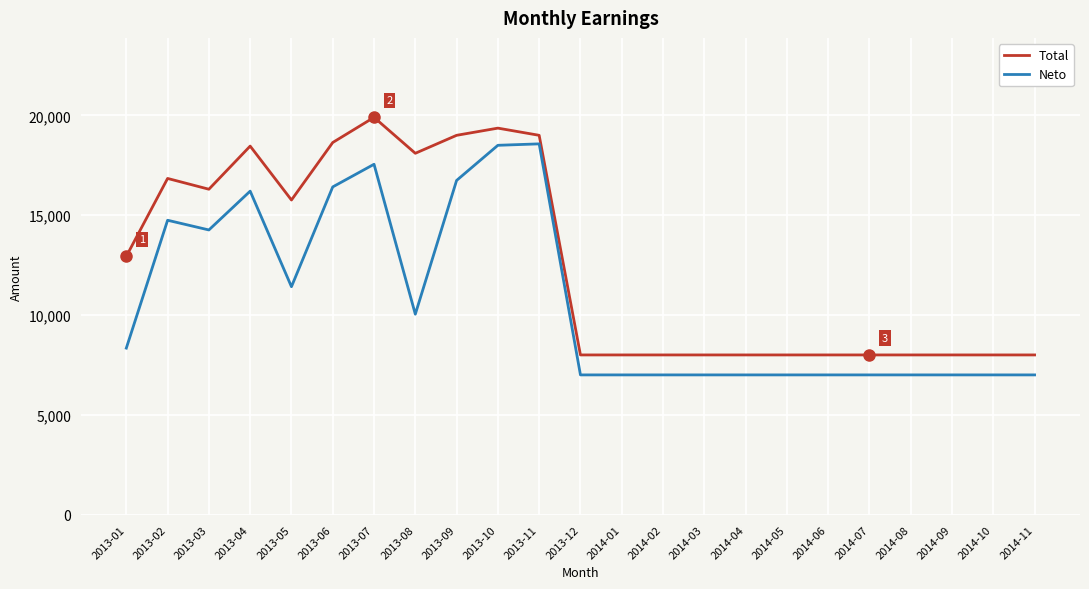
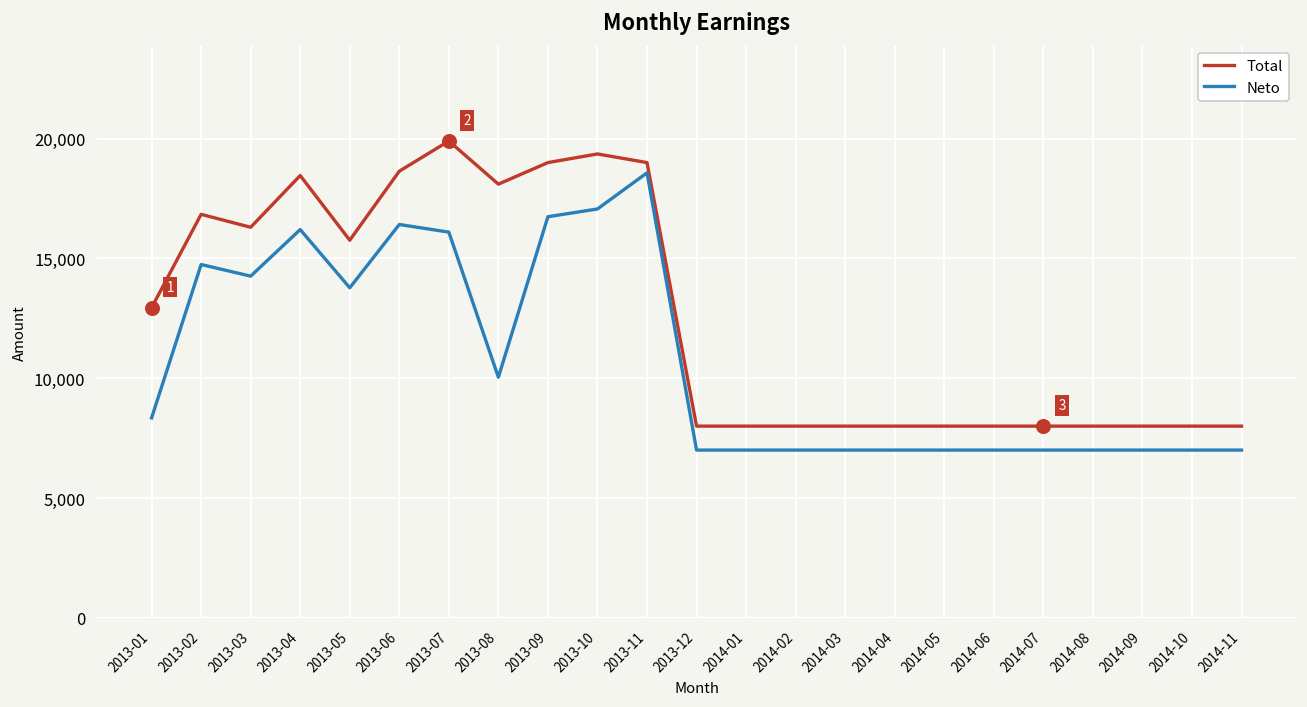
Neto, 2013-05: 11,400 -> 13,800
Neto, 2013-07: 17,600 -> 16,100
Neto, 2013-10: 18,500 -> 17,100
